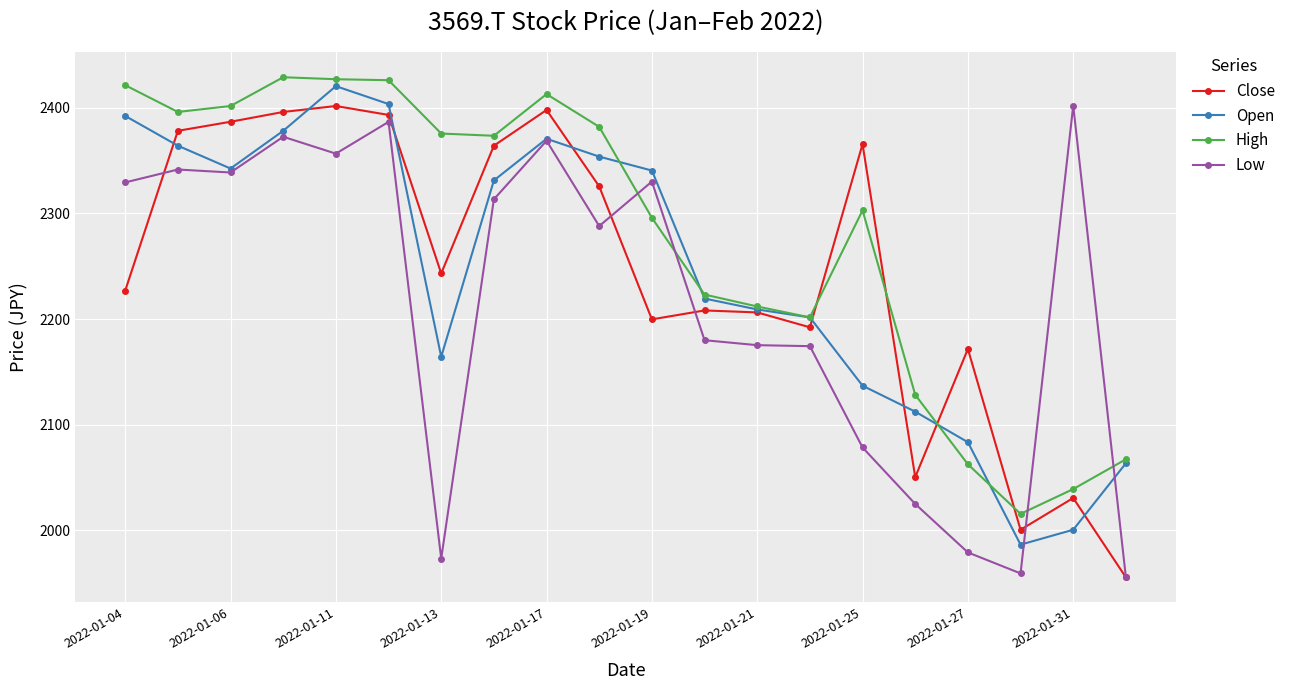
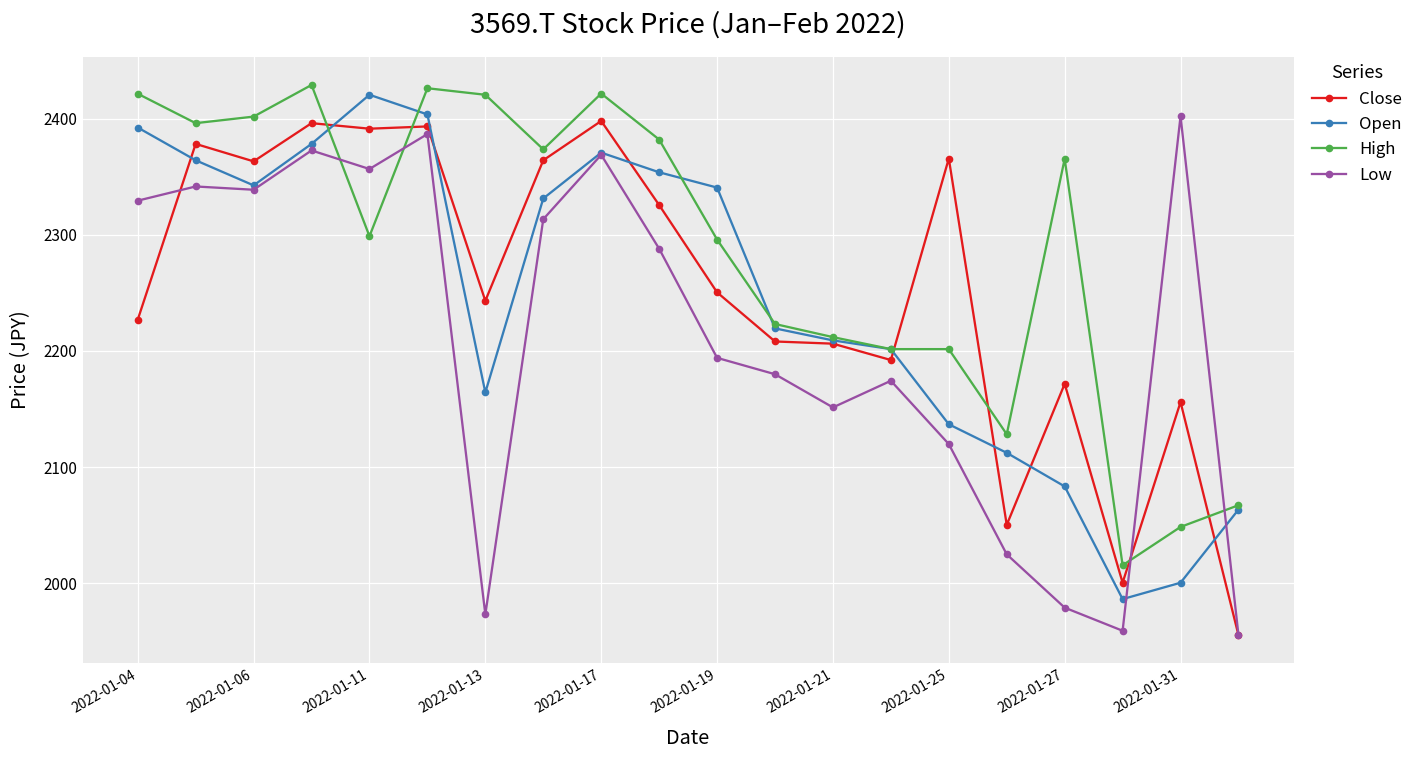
Close, 2022-01-06: 2387 -> 2363
Close, 2022-01-11: 2402 -> 2391
High, 2022-01-11: 2427 -> 2299
High, 2022-01-13: 2376 -> 2421
High, 2022-01-17: 2413 -> 2422
Close, 2022-01-19: 2200 -> 2250
Low, 2022-01-19: 2330 -> 2194
Low, 2022-01-21: 2175 -> 2151
High, 2022-01-25: 2303 -> 2202
Low, 2022-01-25: 2078 -> 2120
High, 2022-01-27: 2062 -> 2365
Close, 2022-01-31: 2031 -> 2156
High, 2022-01-31: 2039 -> 2048
